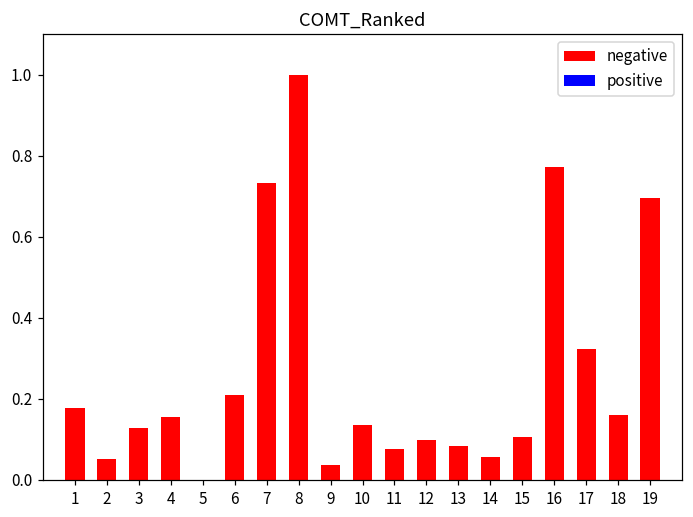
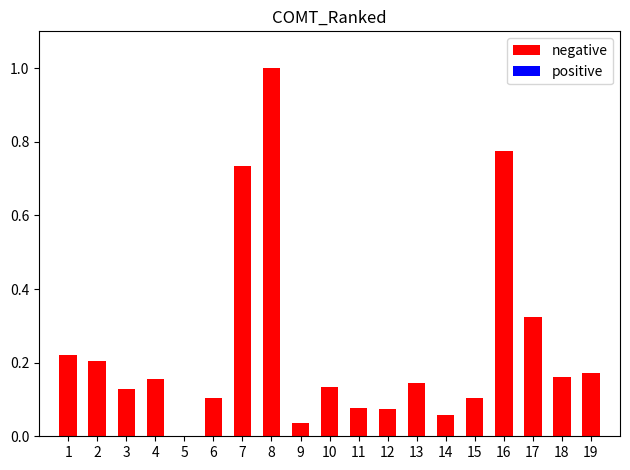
negative, 1: 0.18 -> 0.22
negative, 2: 0.05 -> 0.21
negative, 6: 0.21 -> 0.10
negative, 12: 0.10 -> 0.07
negative, 13: 0.08 -> 0.14
negative, 19: 0.70 -> 0.17
